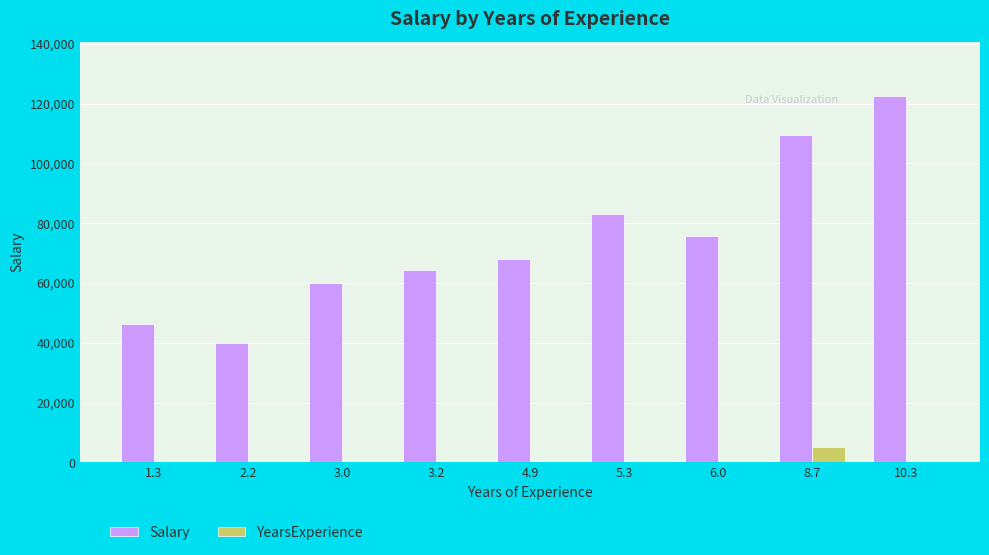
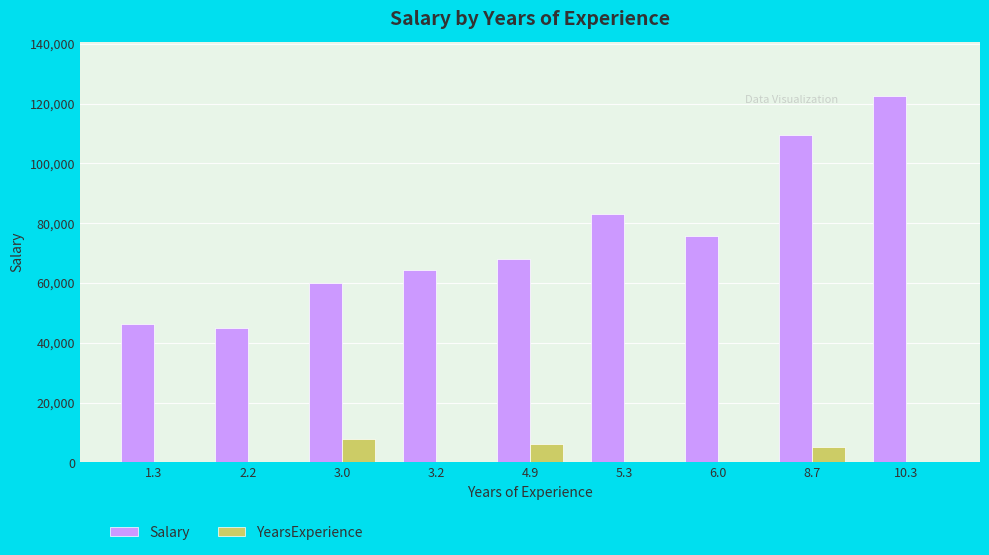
Salary, 2.2: 40,000 -> 45,000
YearsExperience, 3.0: 0 -> 8,000
YearsExperience, 4.9: 0 -> 6,000
